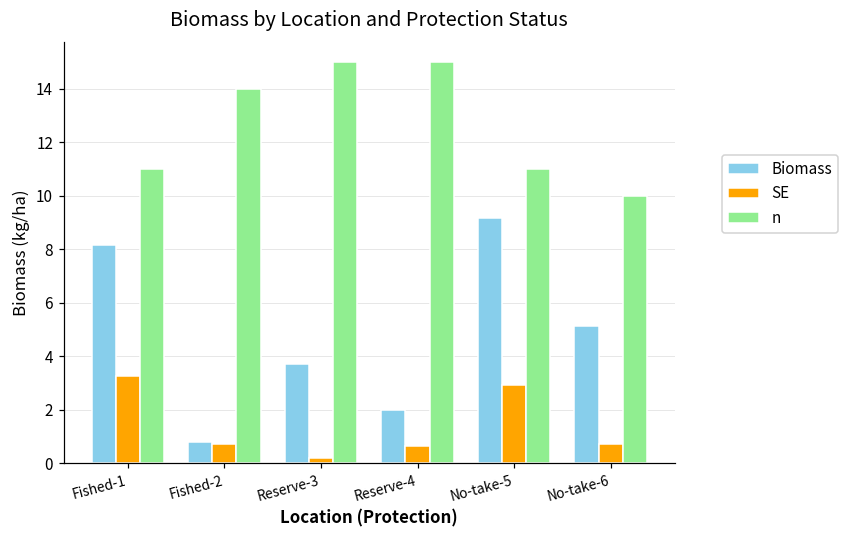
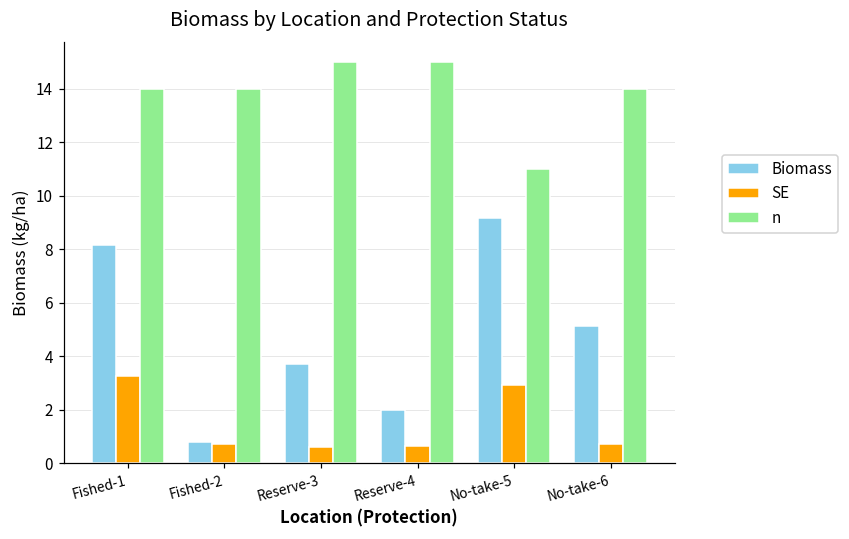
n, Fished-1: 11 -> 14
SE, Reserve-3: 0.2 -> 0.6
n, No-take-6: 10 -> 14
